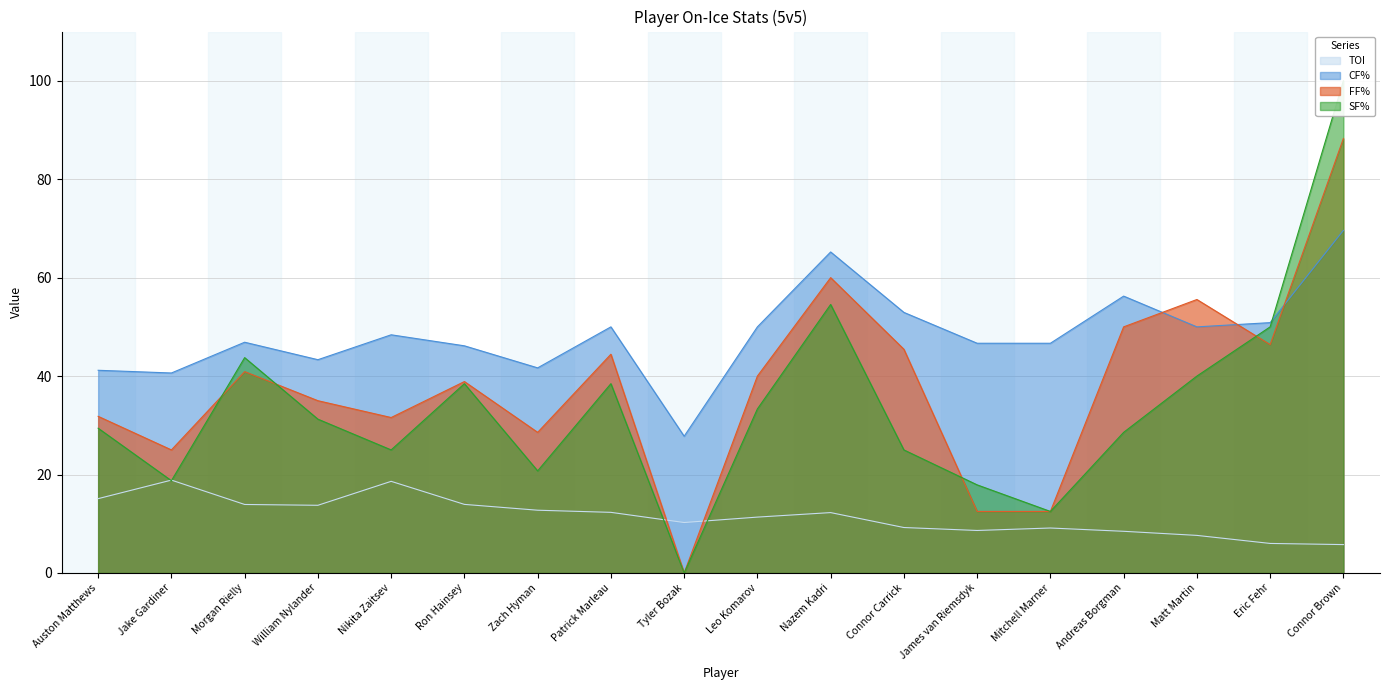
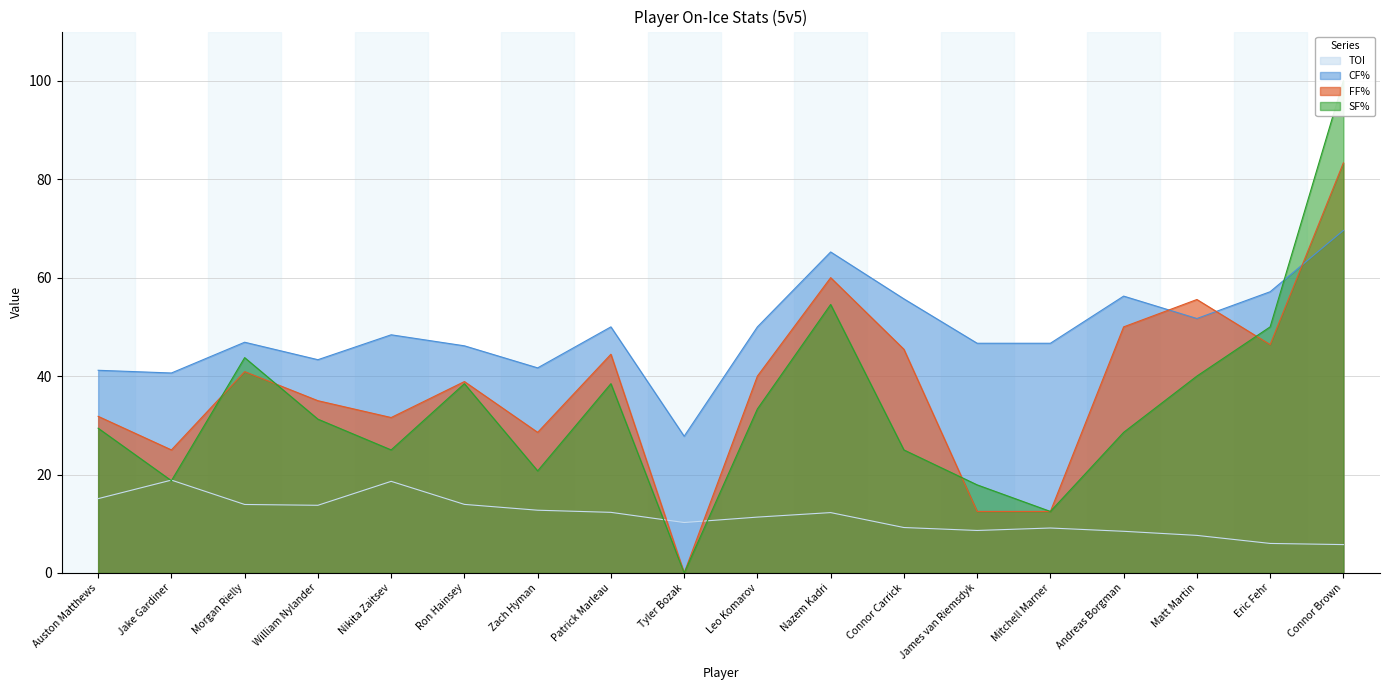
CF%, Connor Carrick: 53 -> 56
CF%, Matt Martin: 50 -> 52
CF%, Eric Fehr: 51 -> 57
FF%, Connor Brown: 88 -> 83
